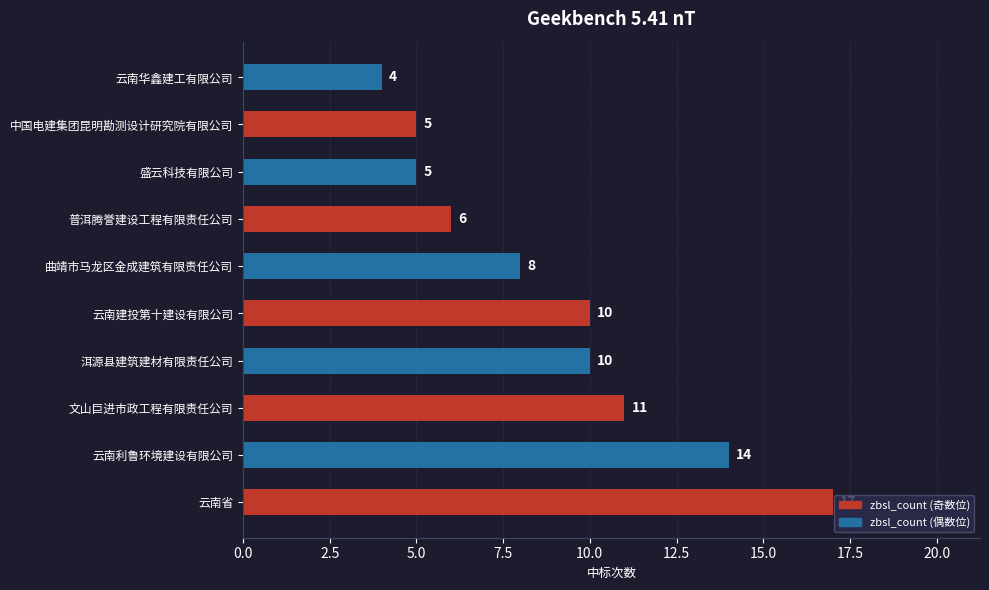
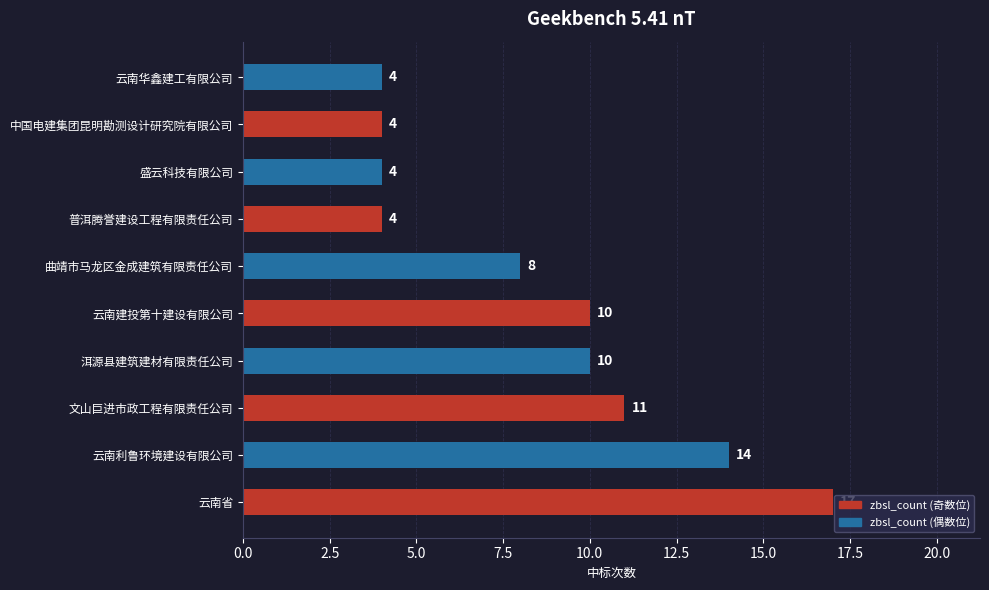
中国电建集团昆明勘测设计研究院有限公司: 5 -> 4
盛云科技有限公司: 5 -> 4
普洱腾誉建设工程有限责任公司: 6 -> 4
